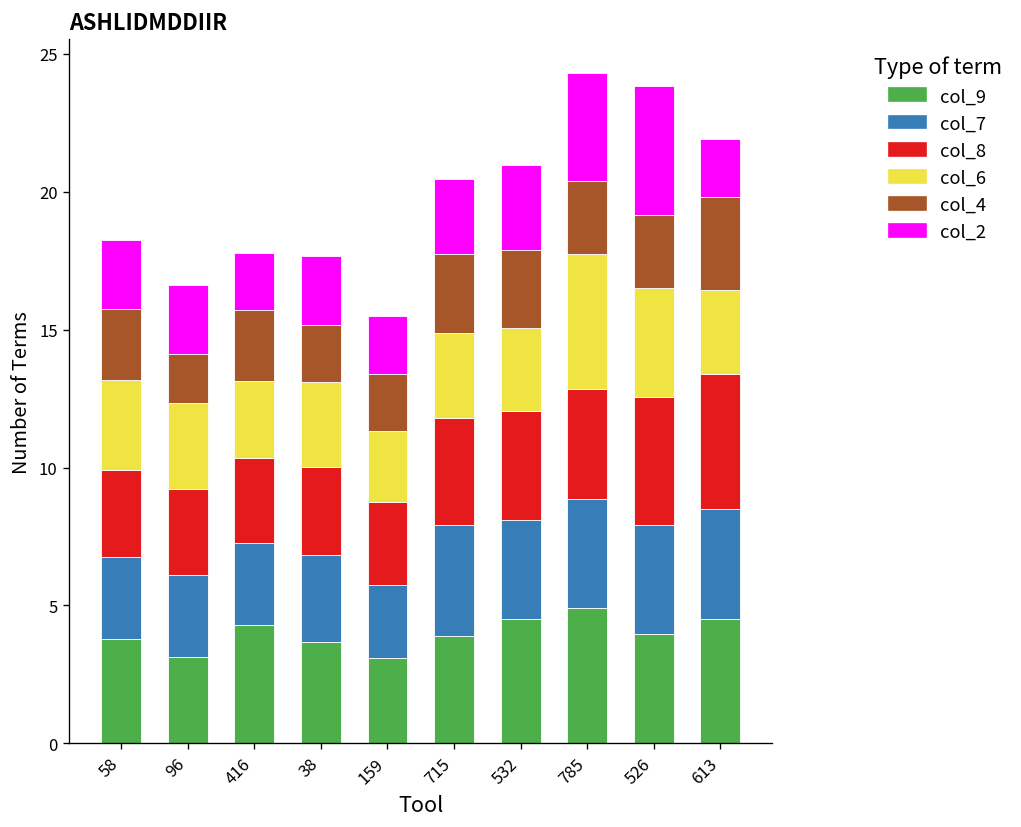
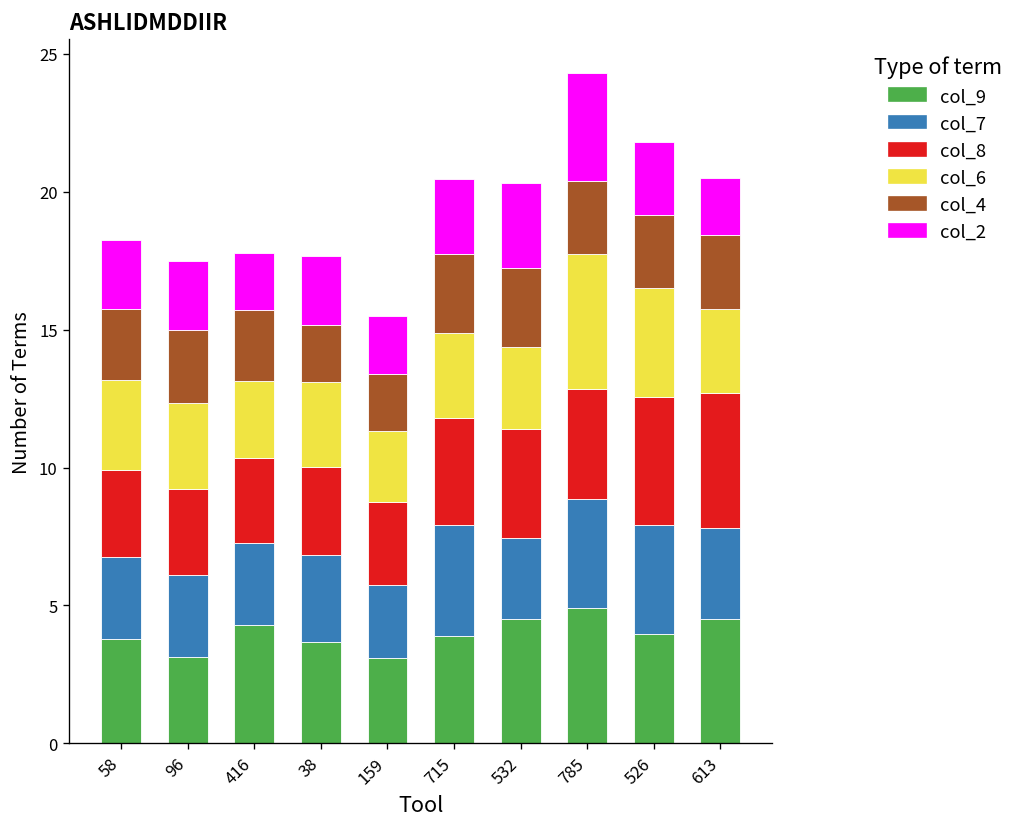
col_4, 96: 1.8 -> 2.7
col_7, 532: 3.6 -> 2.9
col_2, 526: 4.7 -> 2.6
col_7, 613: 4.0 -> 3.3
col_4, 613: 3.4 -> 2.7
